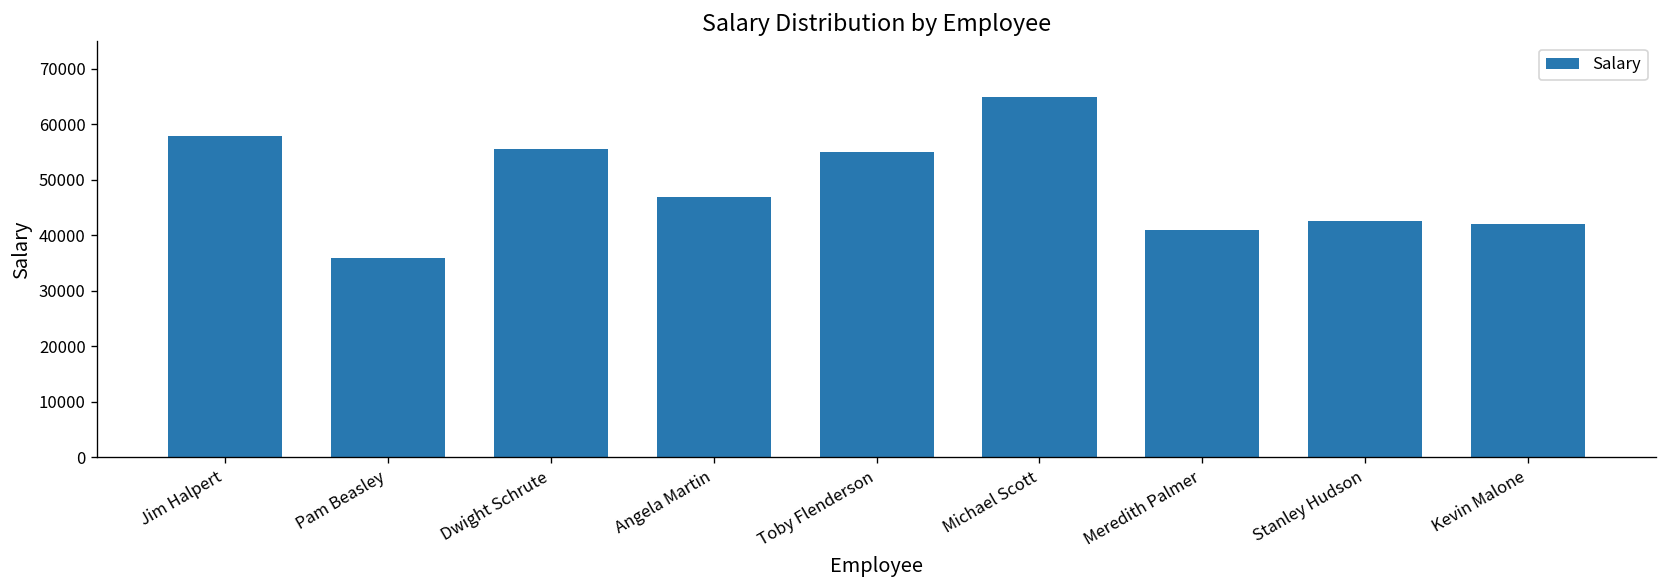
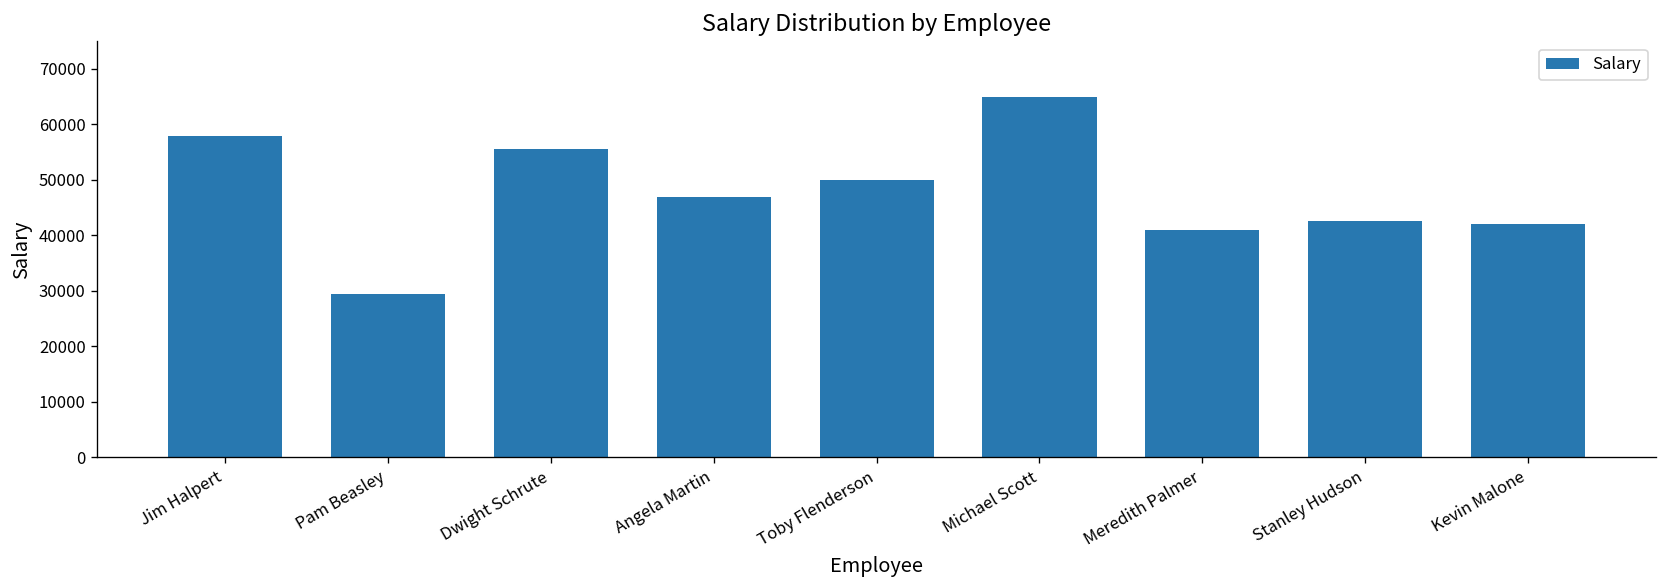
Pam Beasley: 36000 -> 30000
Toby Flenderson: 55000 -> 50000
